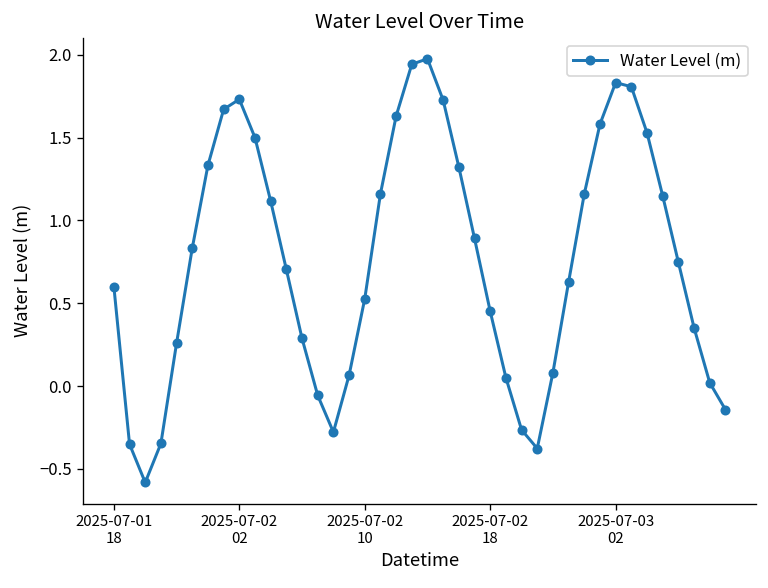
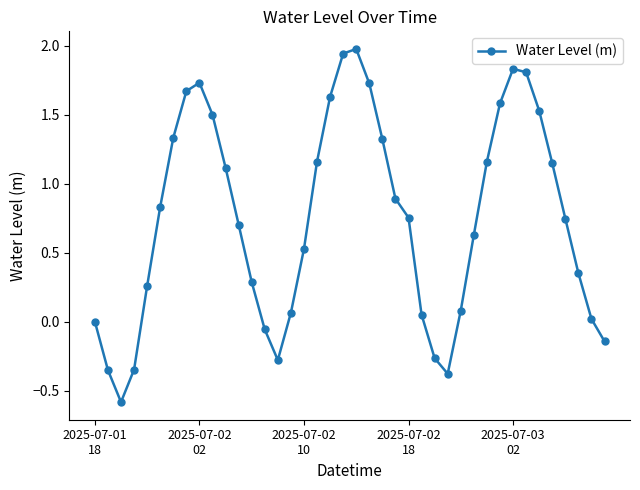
2025-07-01 18: 0.60 -> 0.00
2025-07-02 18: 0.45 -> 0.75
